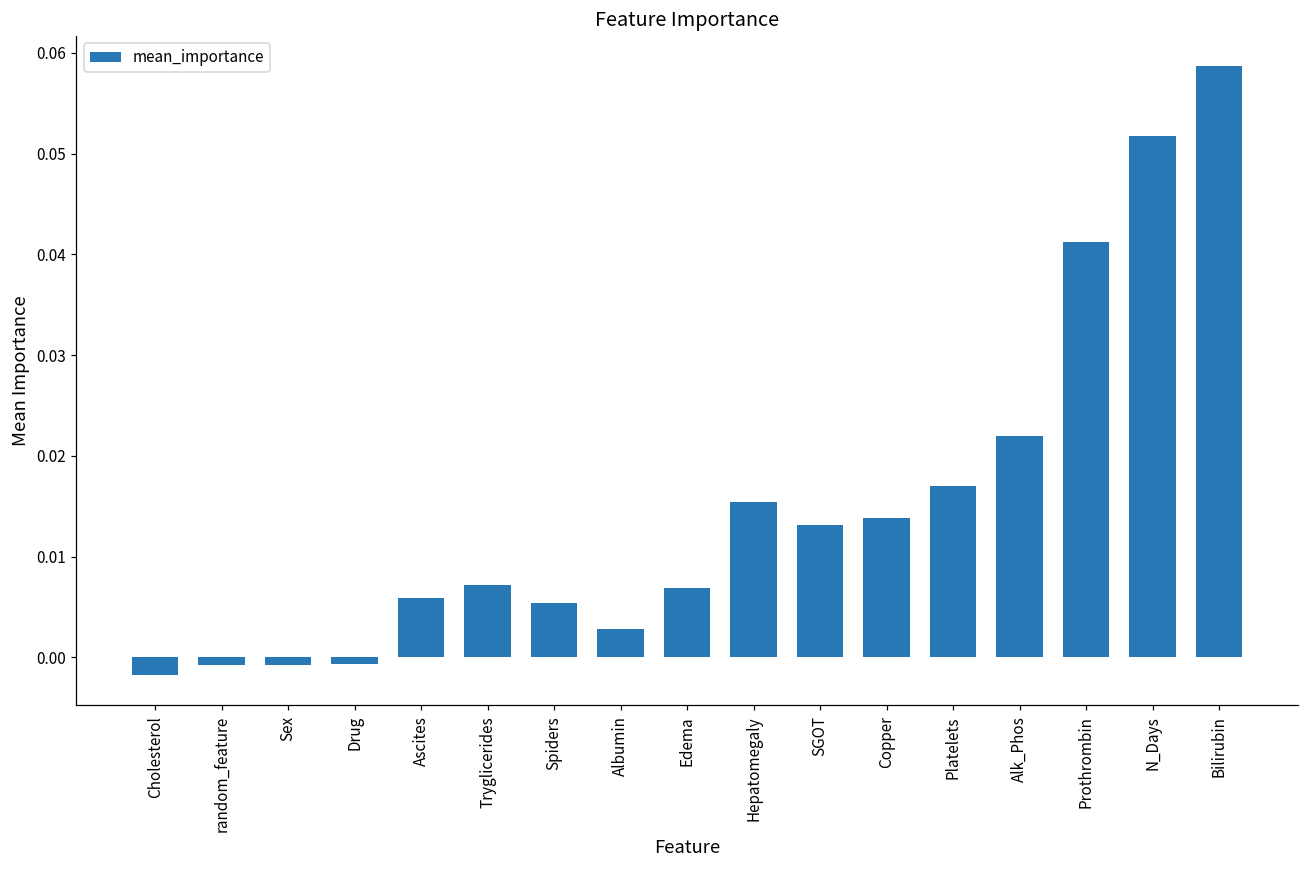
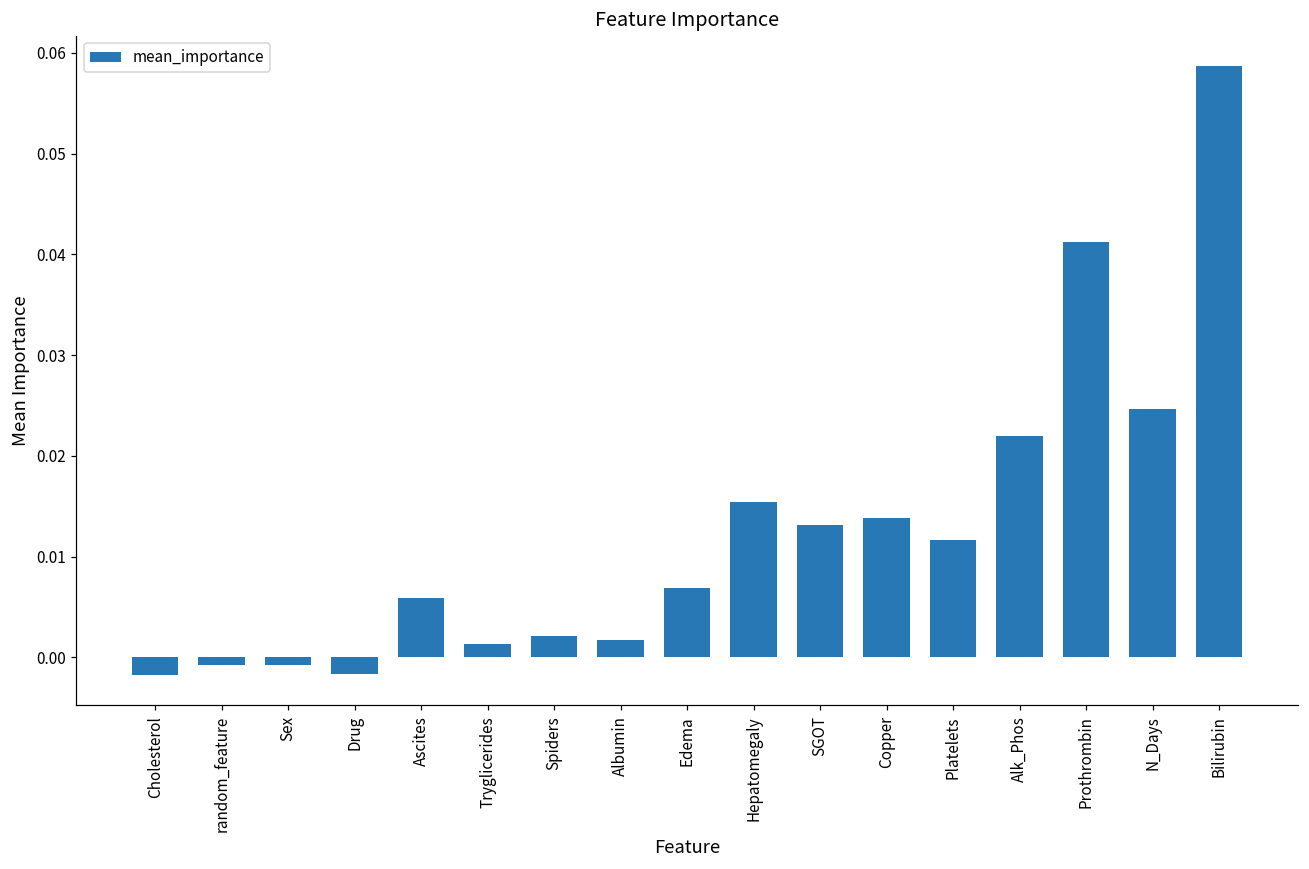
Drug: -0.001 -> -0.002
Tryglicerides: 0.007 -> 0.001
Spiders: 0.005 -> 0.002
Albumin: 0.003 -> 0.002
Platelets: 0.017 -> 0.012
N_Days: 0.052 -> 0.025
